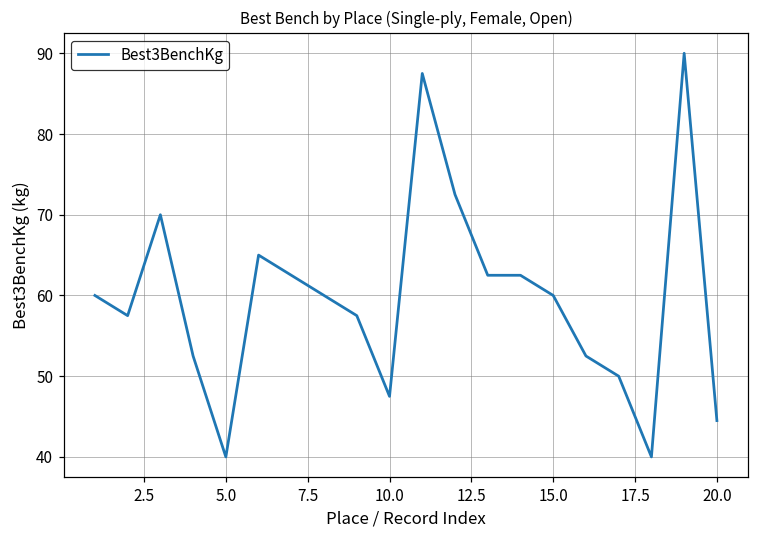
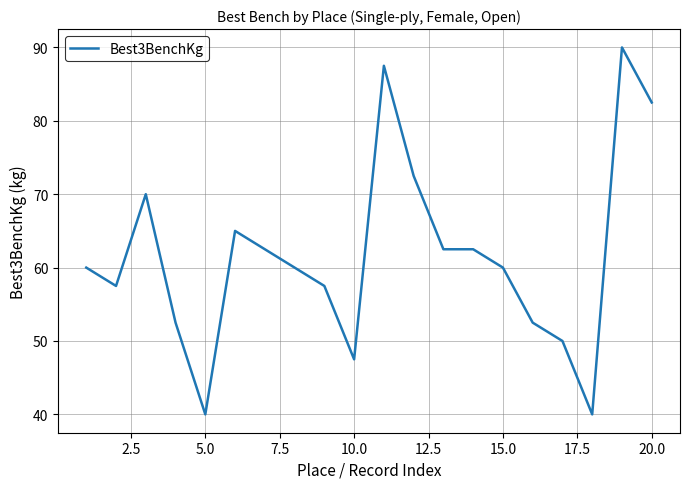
20.0: 45 -> 83
